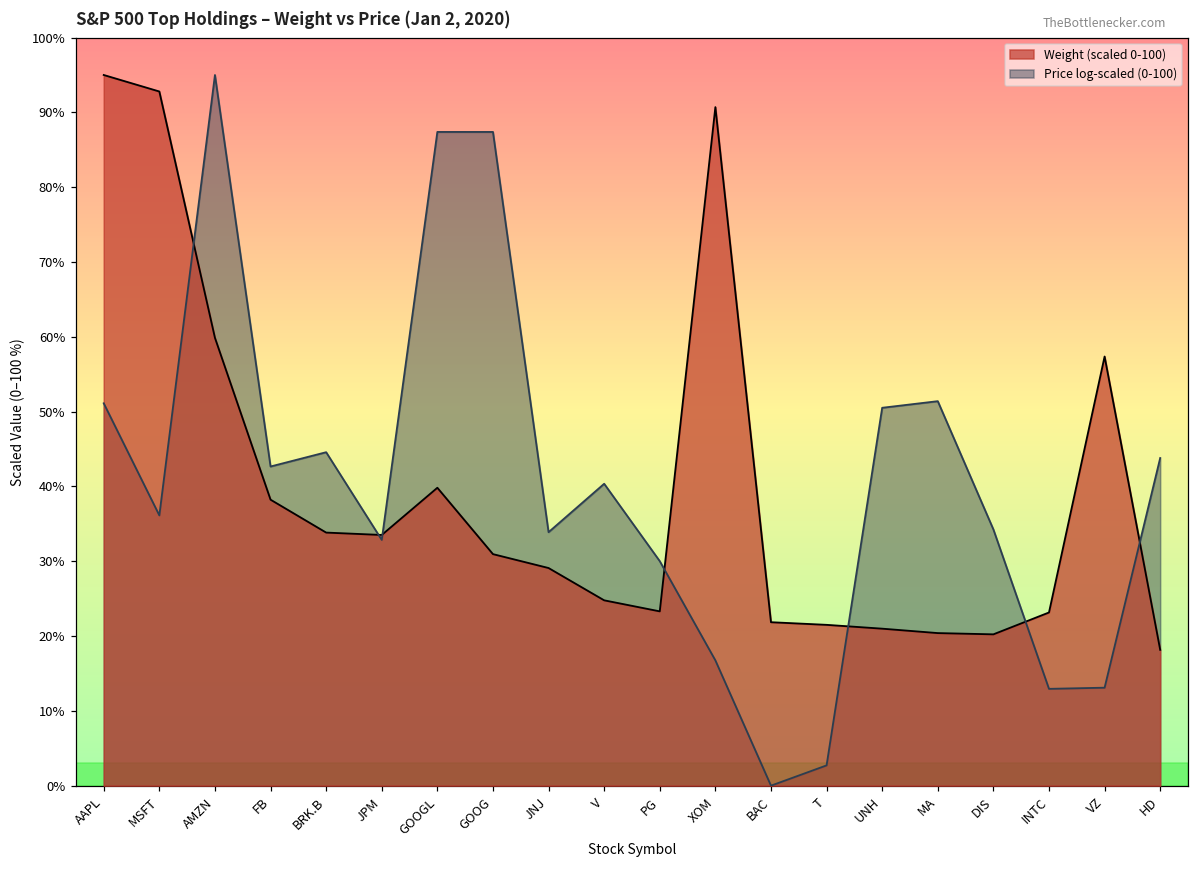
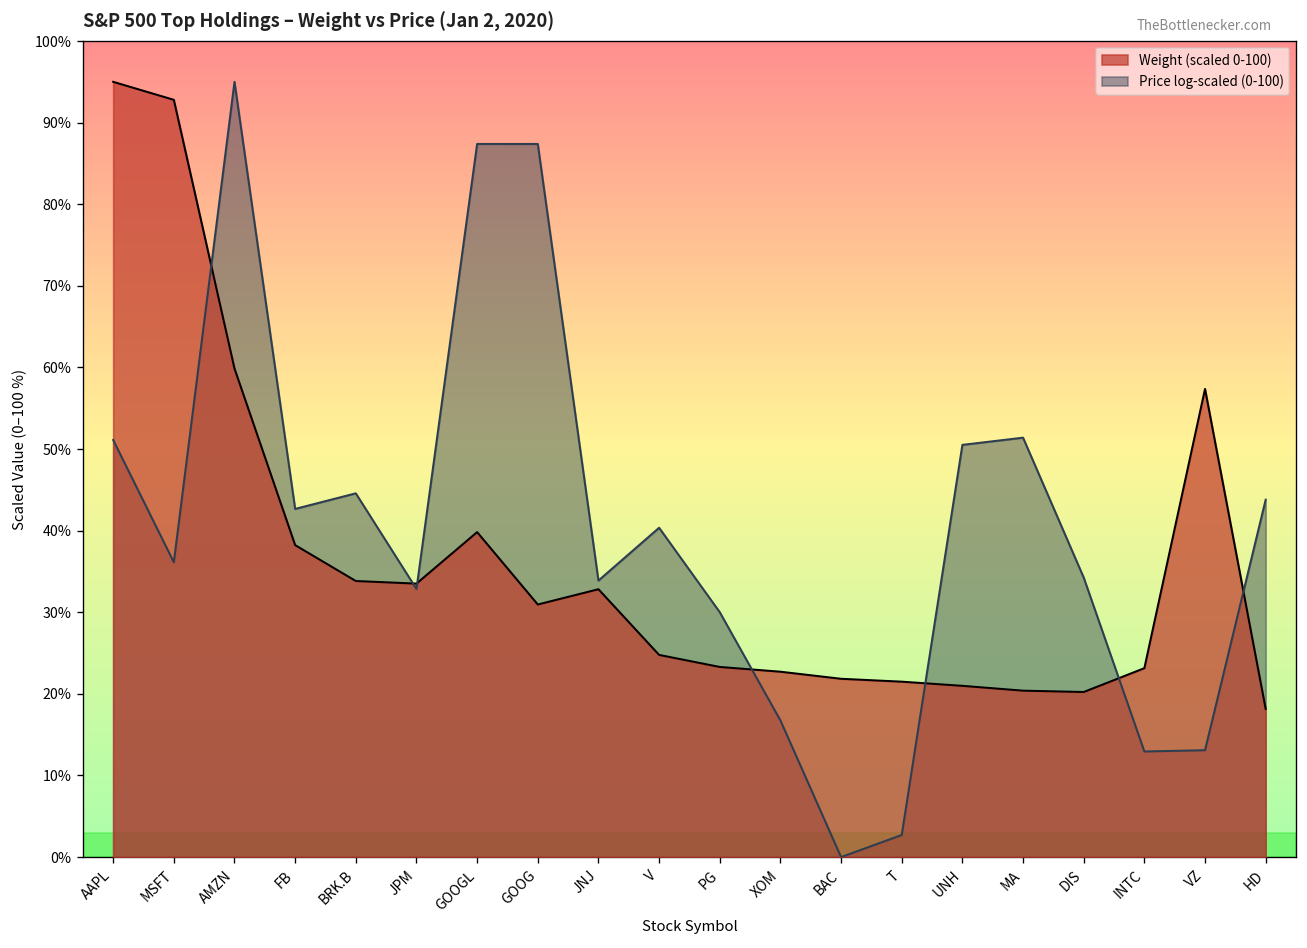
Weight (scaled 0-100), JNJ: 29% -> 33%
Weight (scaled 0-100), XOM: 91% -> 23%
